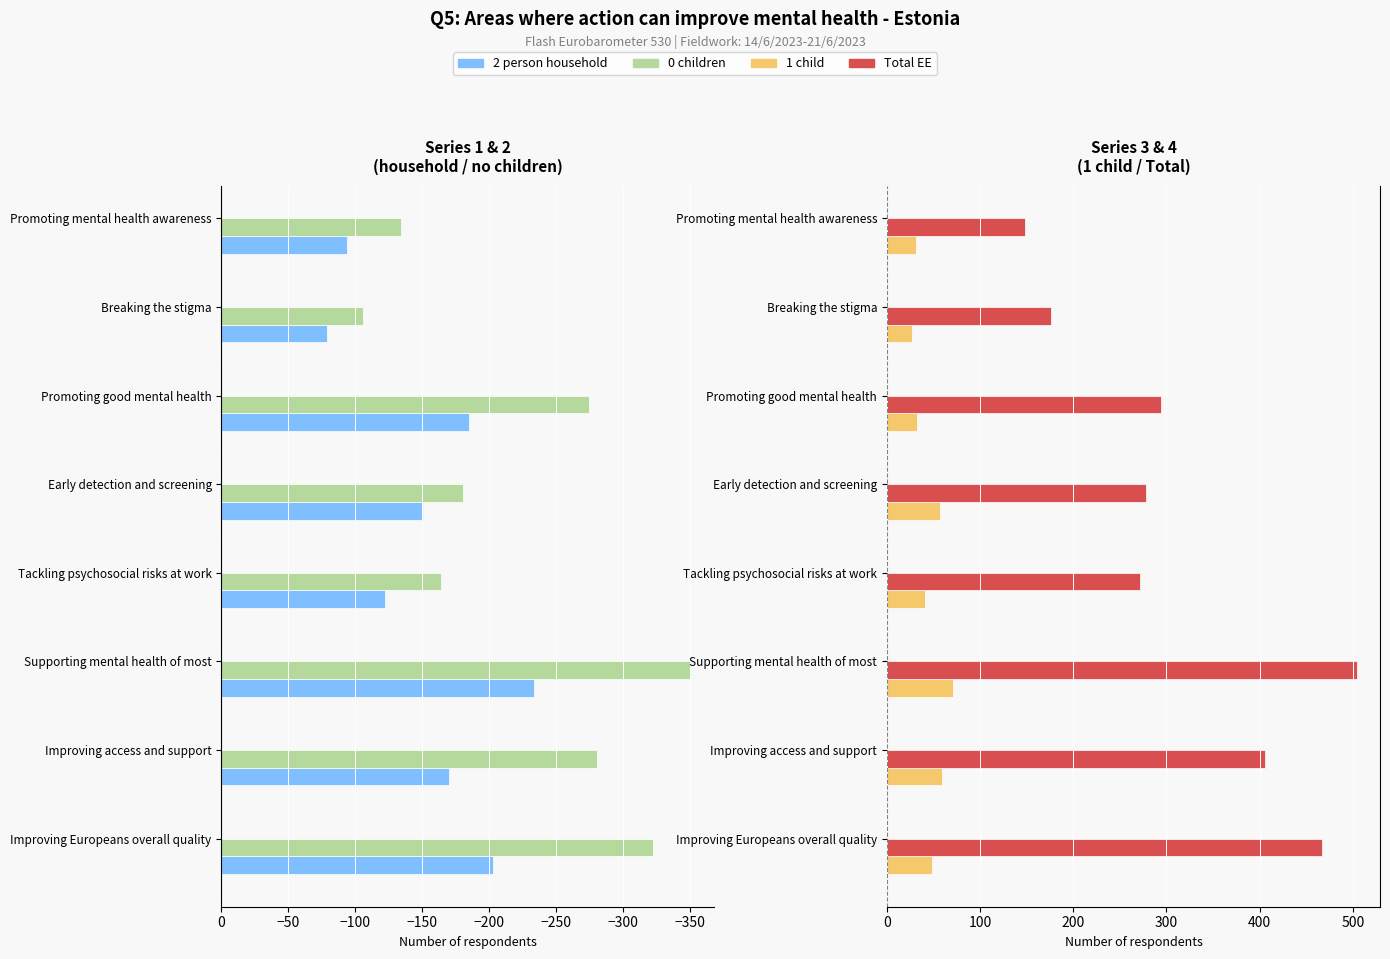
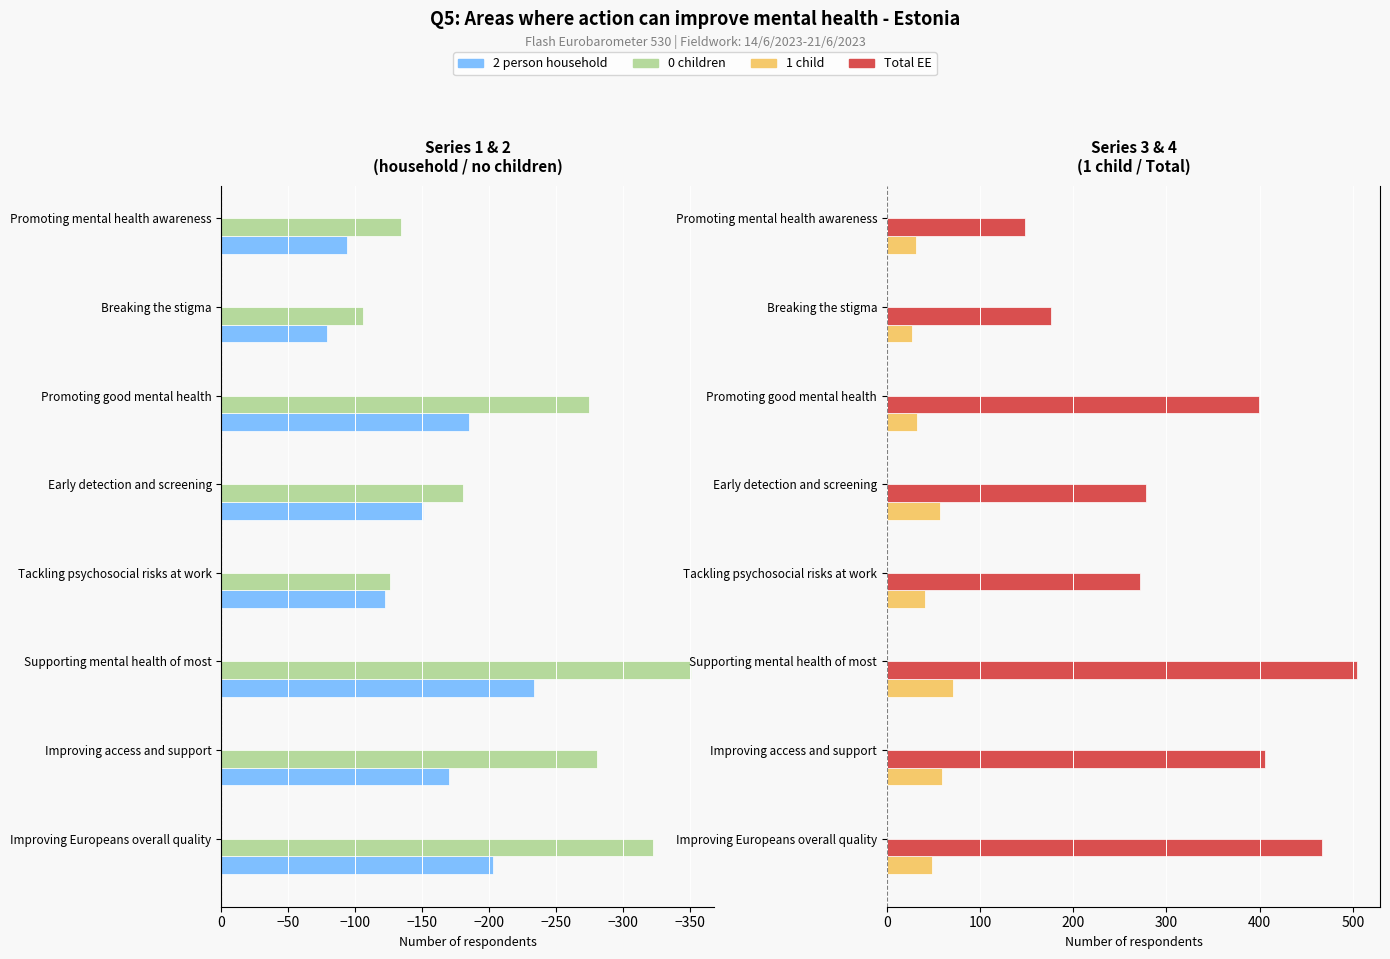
Series 1 & 2 (household / no children), 0 children, Tackling psychosocial risks at work: -164 -> -126
Series 3 & 4 (1 child / Total), Total EE, Promoting good mental health: 290 -> 400
